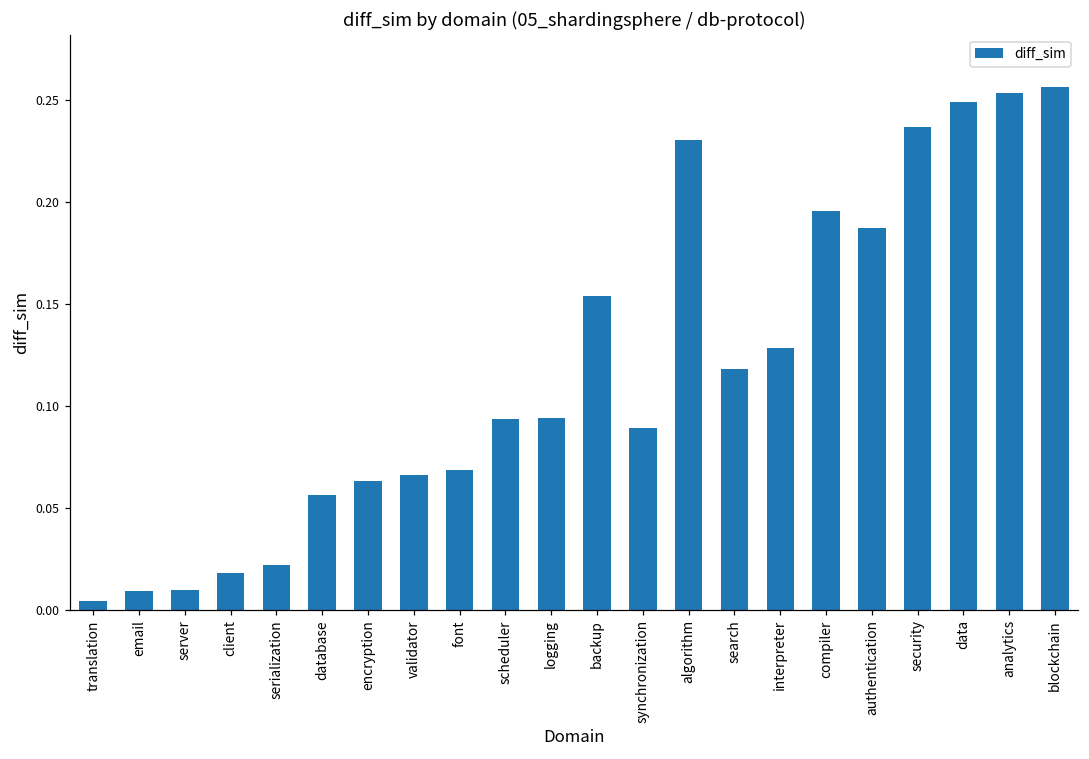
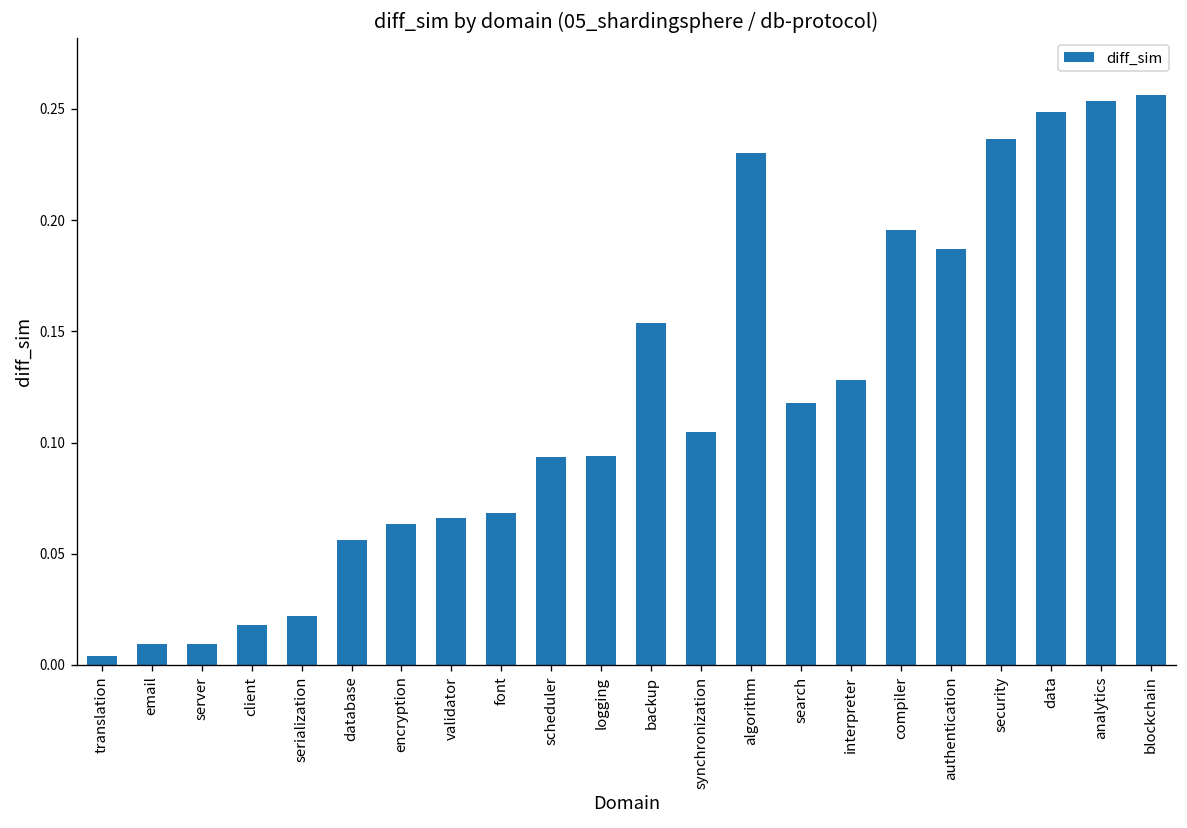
synchronization: 0.089 -> 0.105
